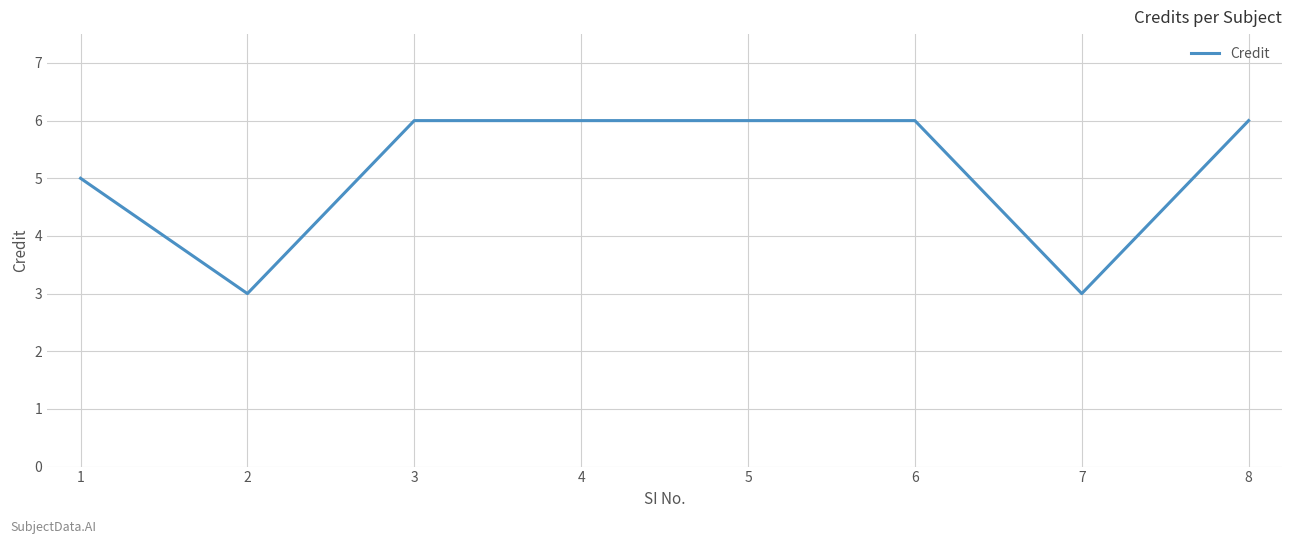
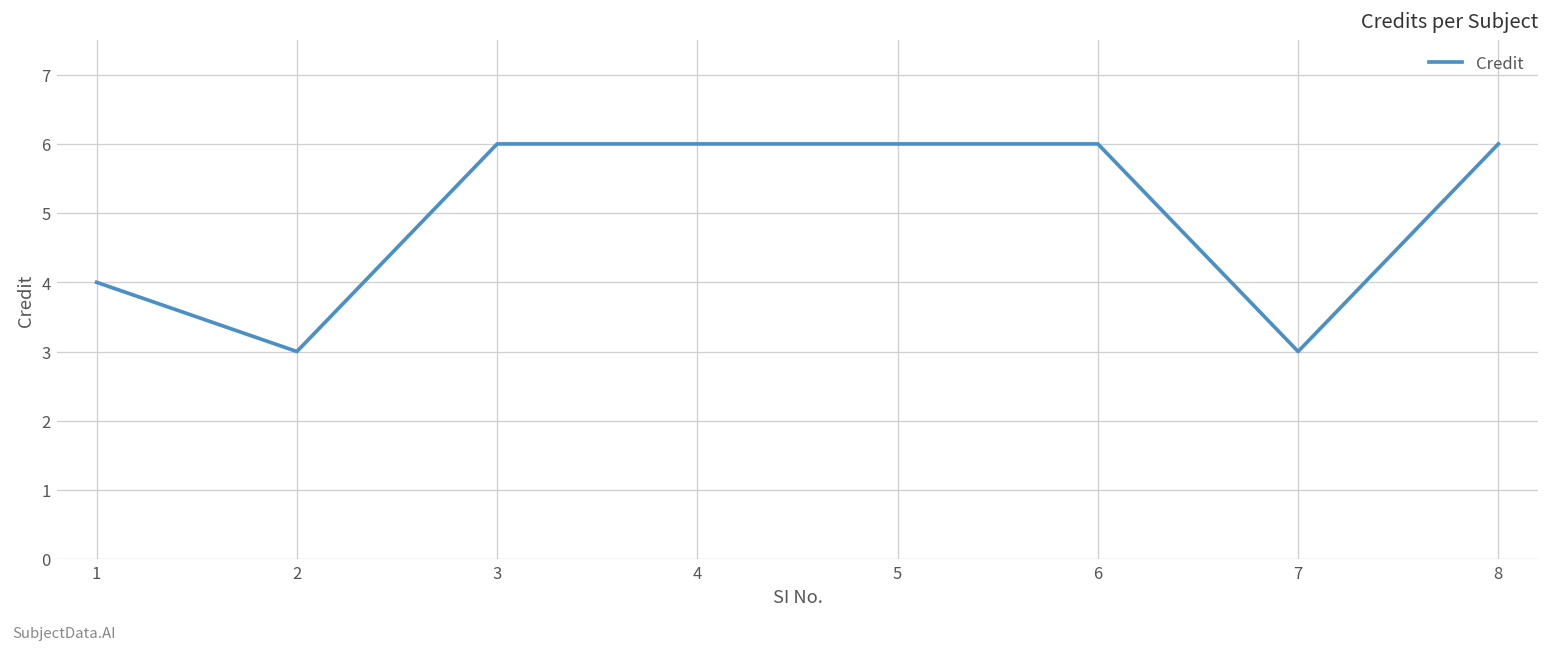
1: 5 -> 4
